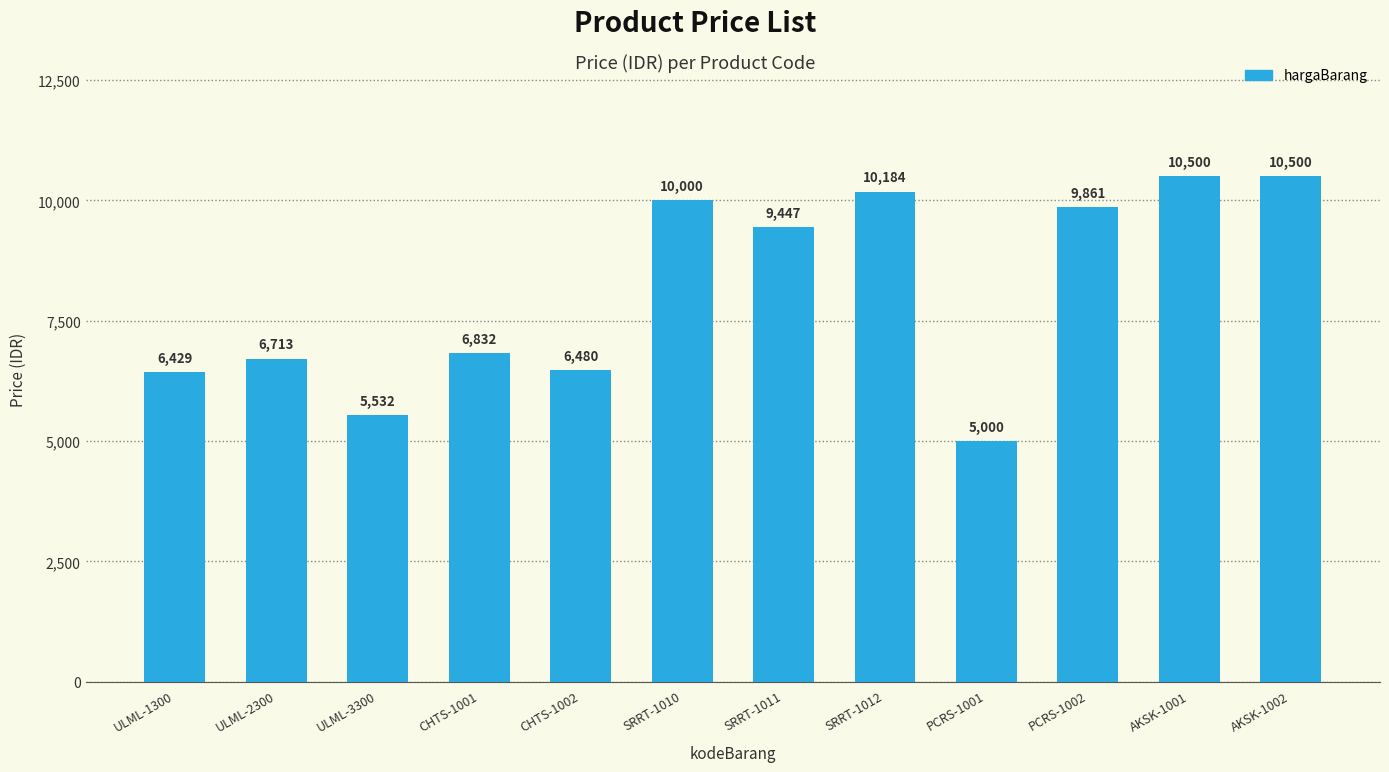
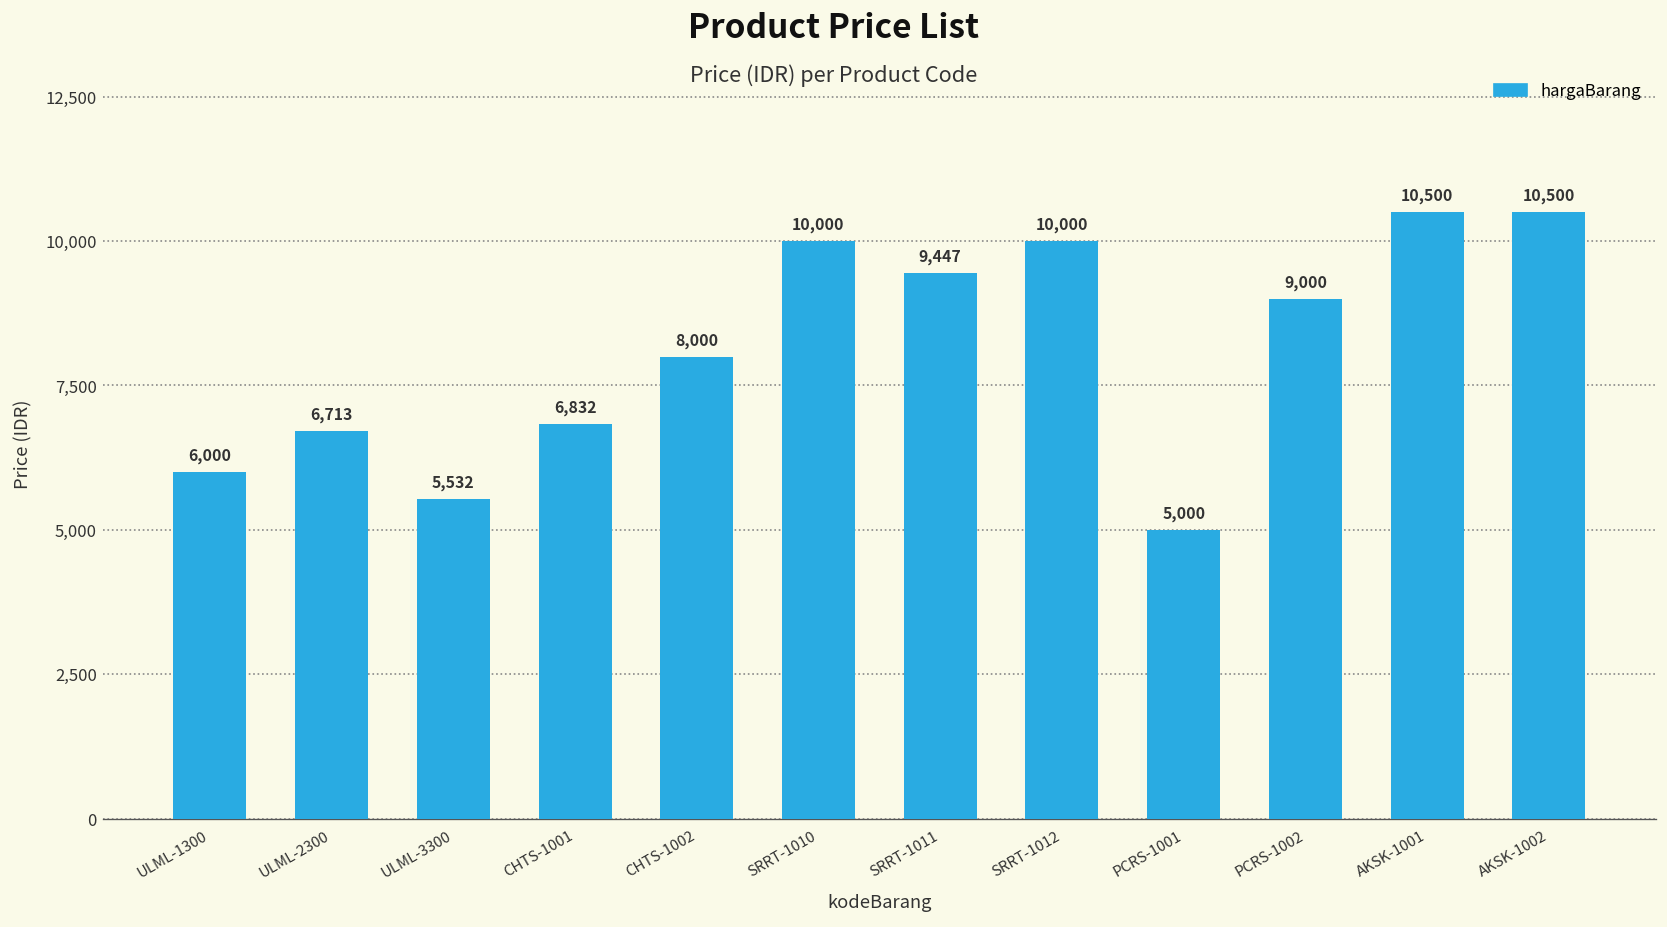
ULML-1300: 6,429 -> 6,000
CHTS-1002: 6,480 -> 8,000
SRRT-1012: 10,184 -> 10,000
PCRS-1002: 9,861 -> 9,000
